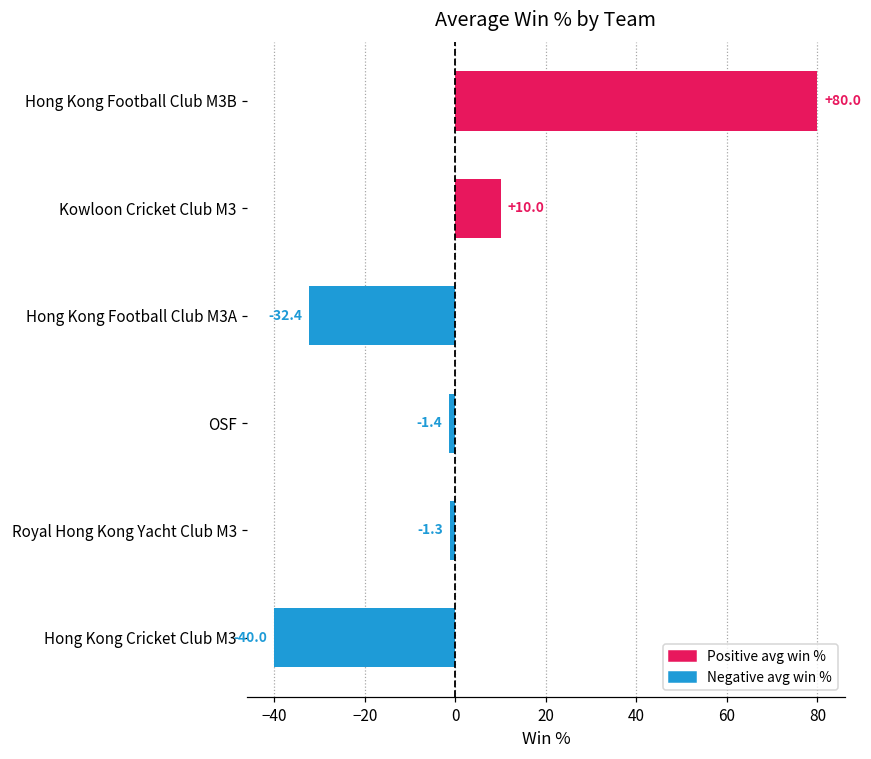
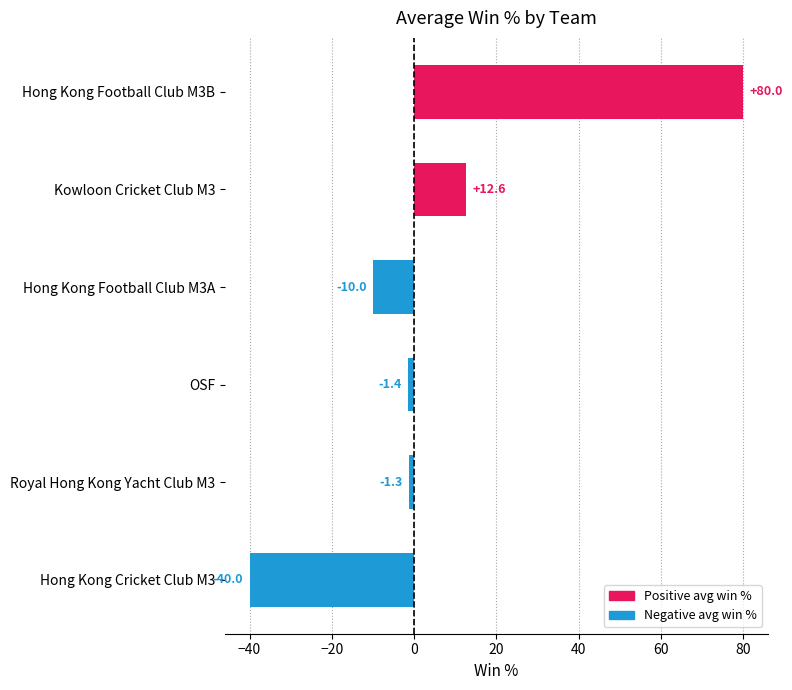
Kowloon Cricket Club M3: +10.0 -> +12.6
Hong Kong Football Club M3A: -32.4 -> -10.0
